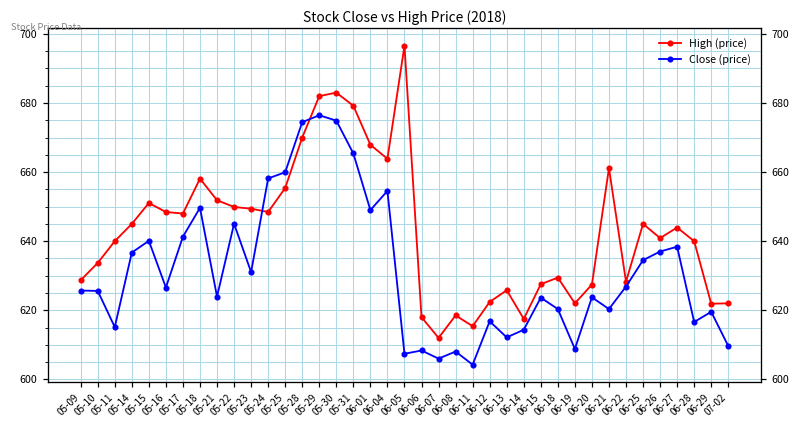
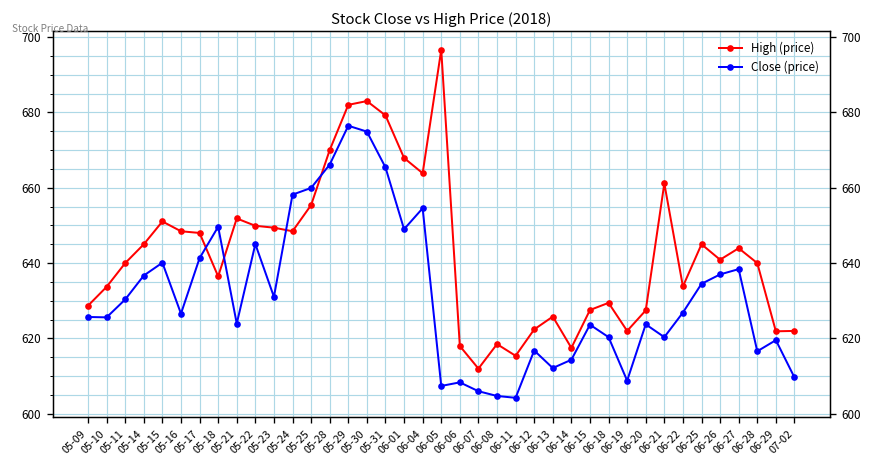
Close (price), 05-11: 615 -> 630
High (price), 05-18: 658 -> 636
Close (price), 05-28: 674 -> 666
Close (price), 06-08: 608 -> 605
High (price), 06-22: 628 -> 634
